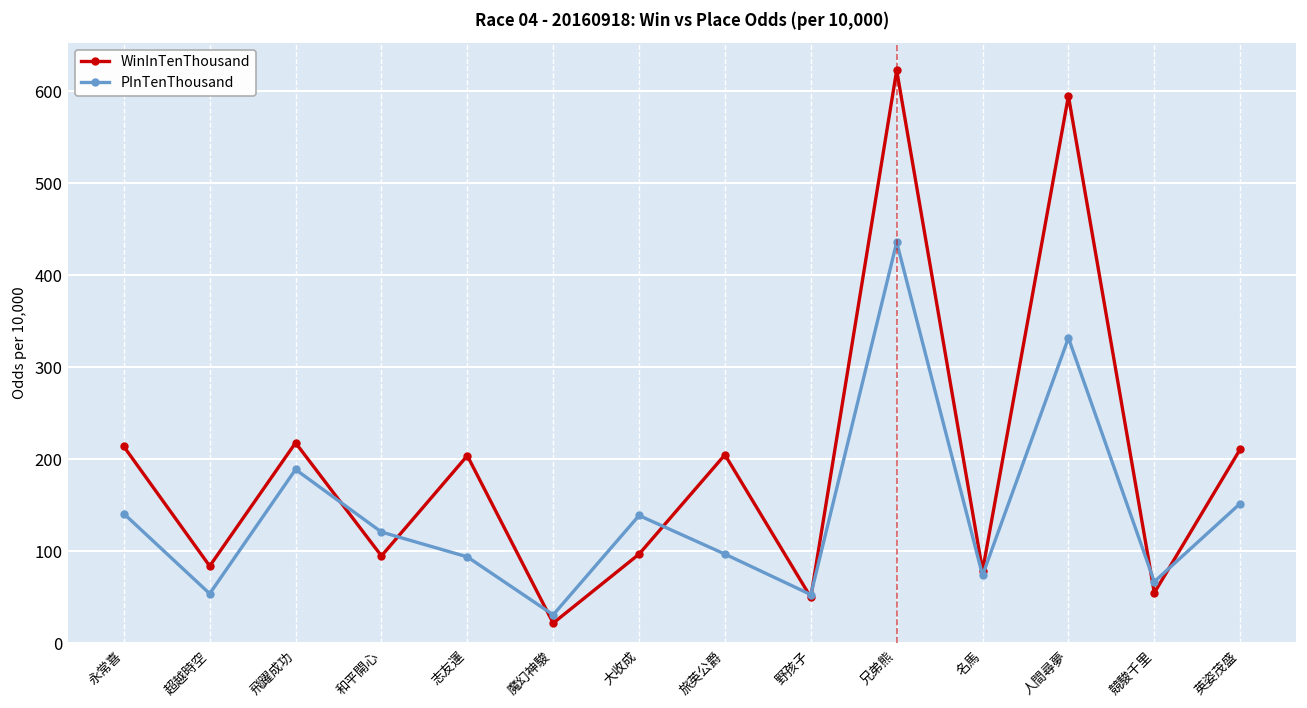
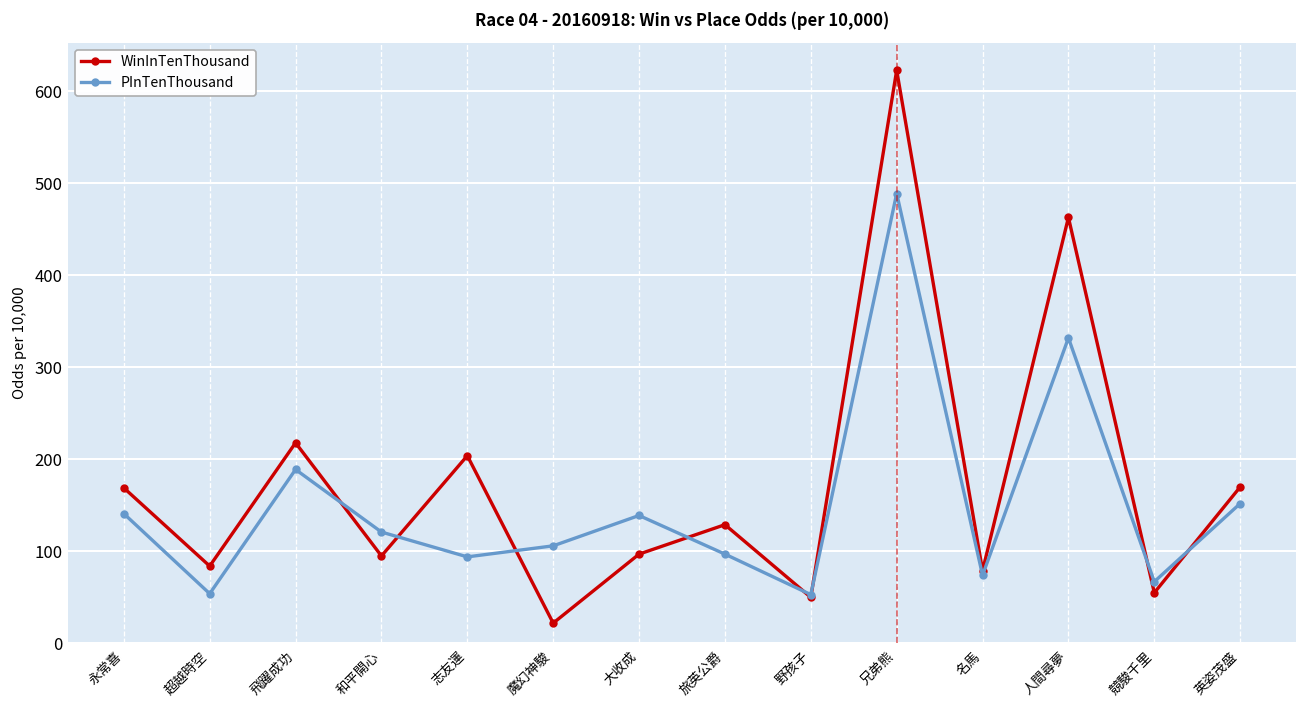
WinInTenThousand, 永常喜: 210 -> 170
PInTenThousand, 魔幻神駿: 30 -> 110
WinInTenThousand, 旅英公爵: 210 -> 130
PInTenThousand, 兄弟熊: 440 -> 490
WinInTenThousand, 人間尋夢: 600 -> 460
WinInTenThousand, 英姿茂盛: 210 -> 170
